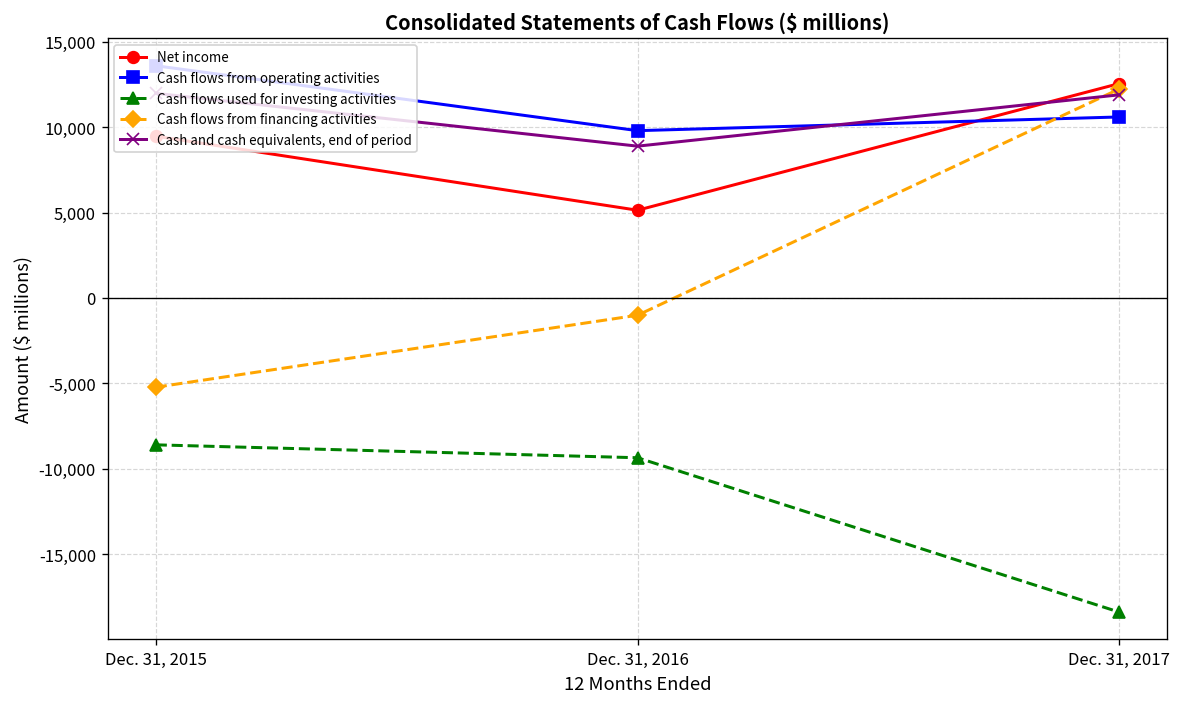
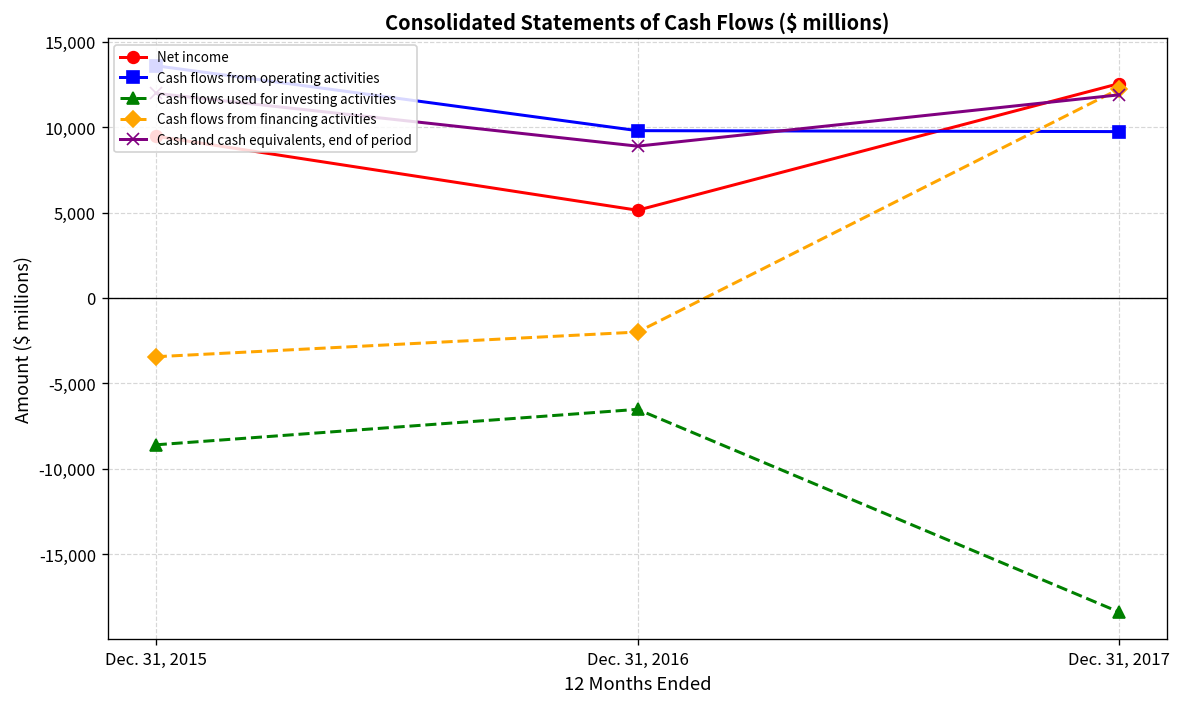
Cash flows from financing activities, Dec. 31, 2015: -5,200 -> -3,400
Cash flows used for investing activities, Dec. 31, 2016: -9,400 -> -6,500
Cash flows from financing activities, Dec. 31, 2016: -1,000 -> -2,000
Cash flows from operating activities, Dec. 31, 2017: 10,600 -> 9,700
